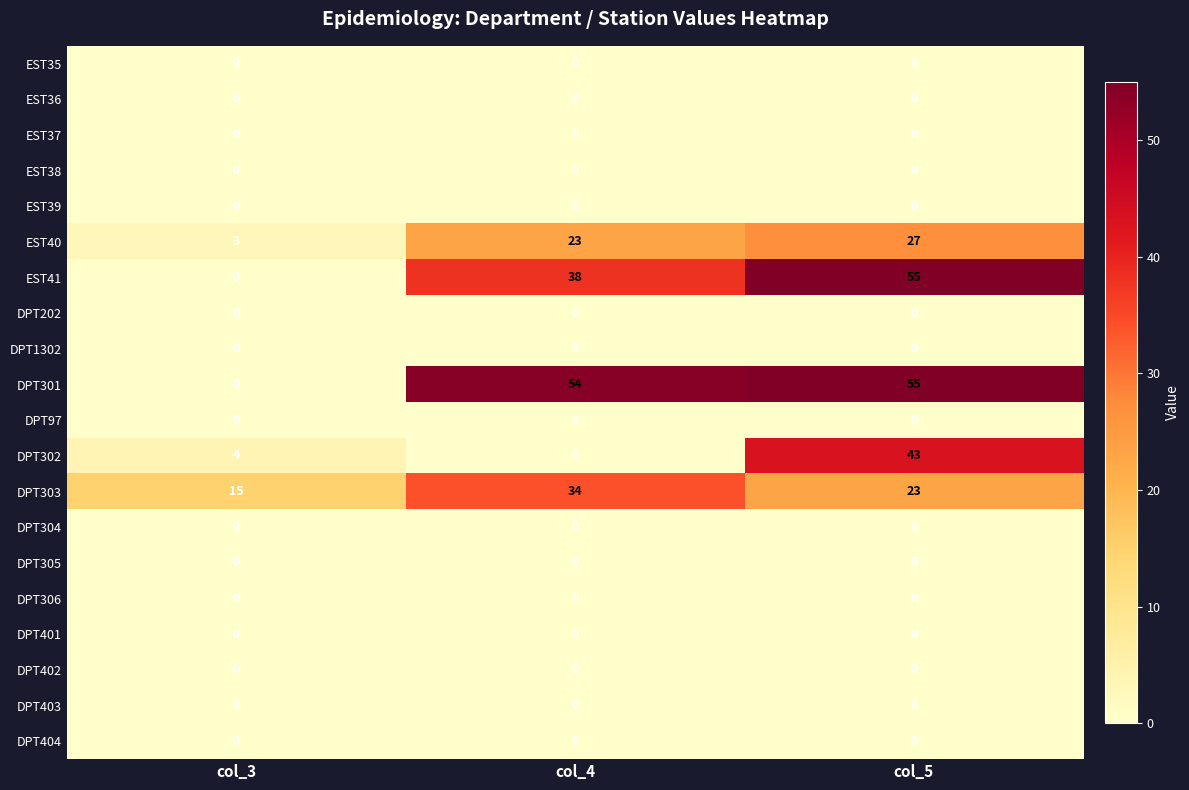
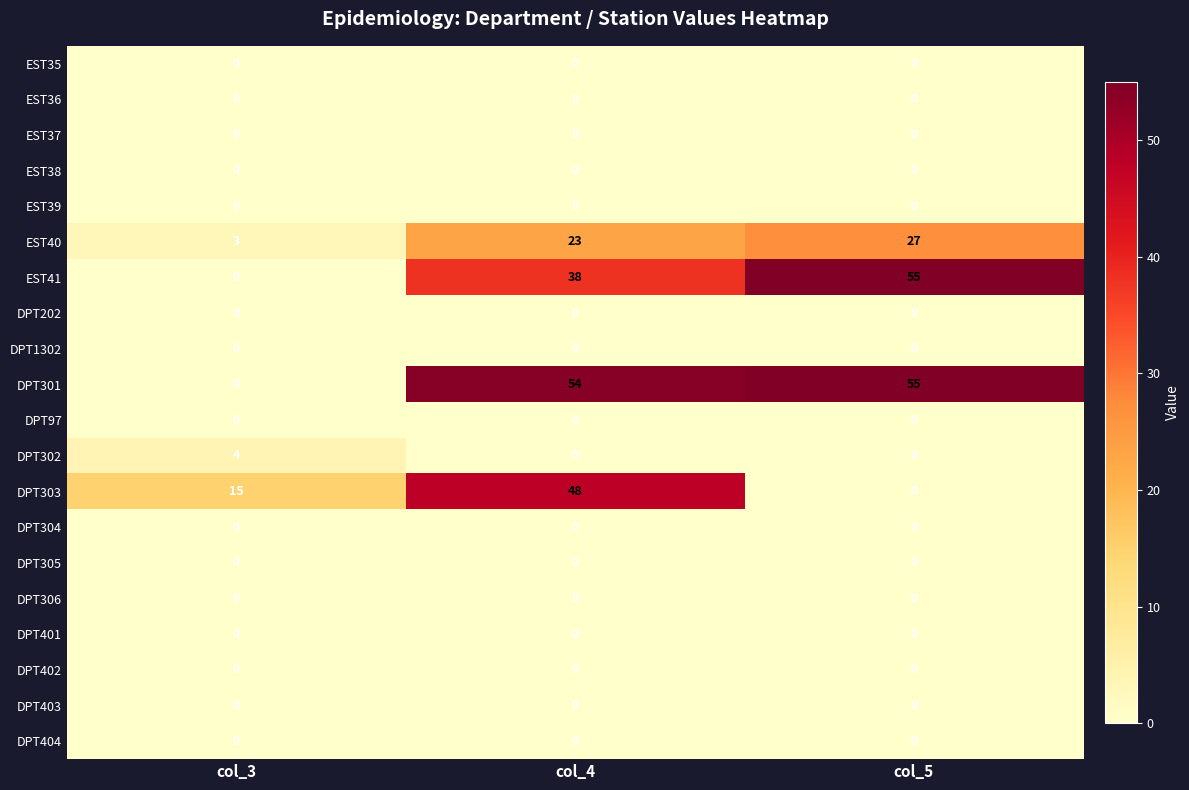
DPT302, col_5: 43 -> 0
DPT303, col_4: 34 -> 48
DPT303, col_5: 23 -> 0
